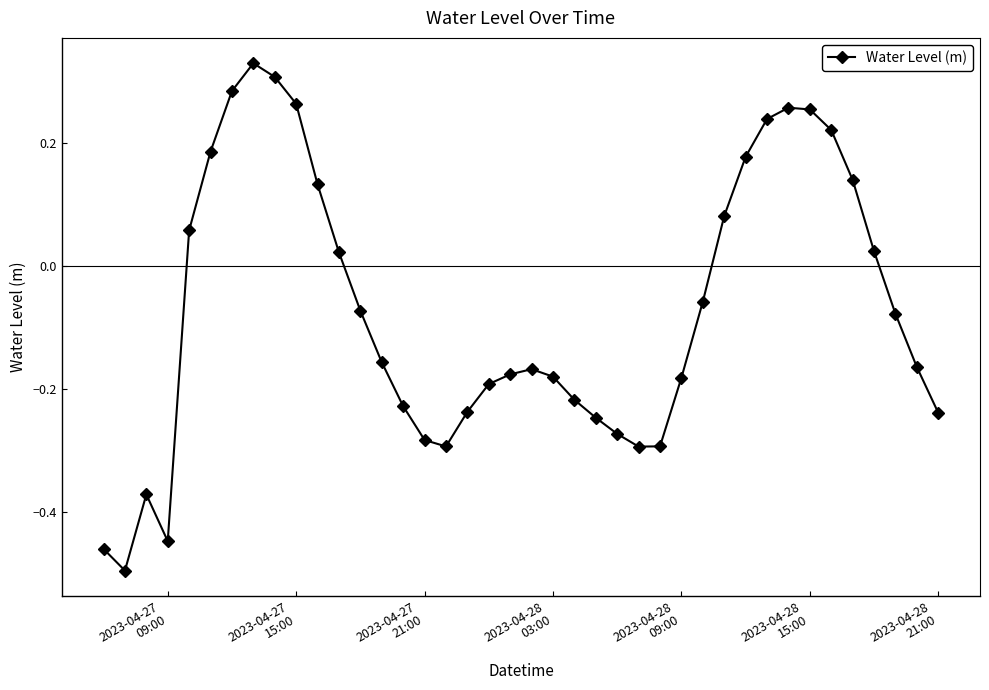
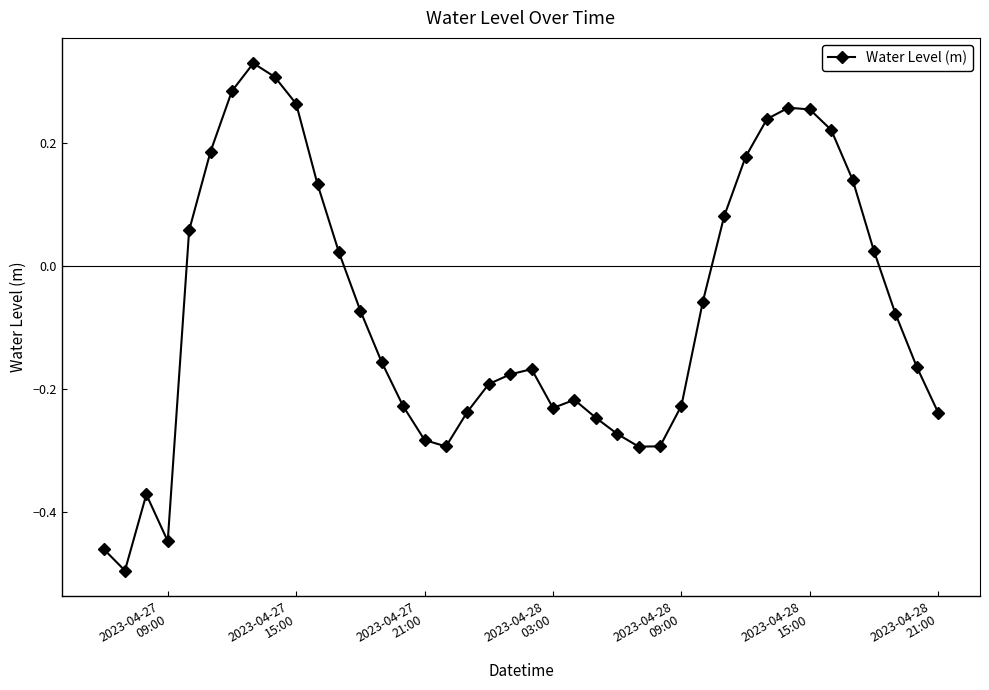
2023-04-28 03:00: -0.18 -> -0.23
2023-04-28 09:00: -0.18 -> -0.23
